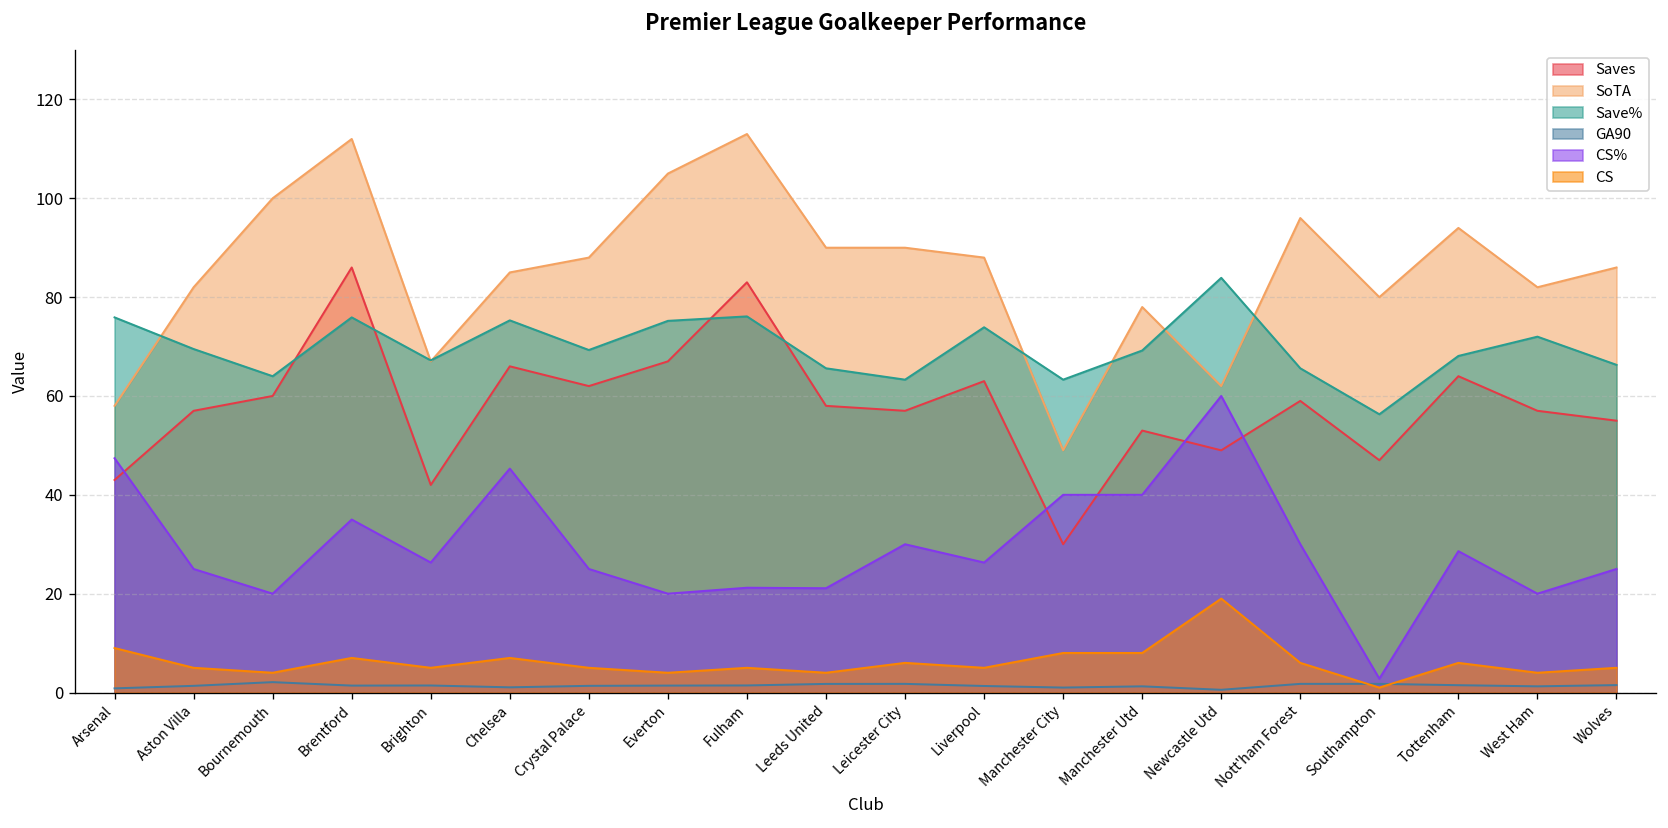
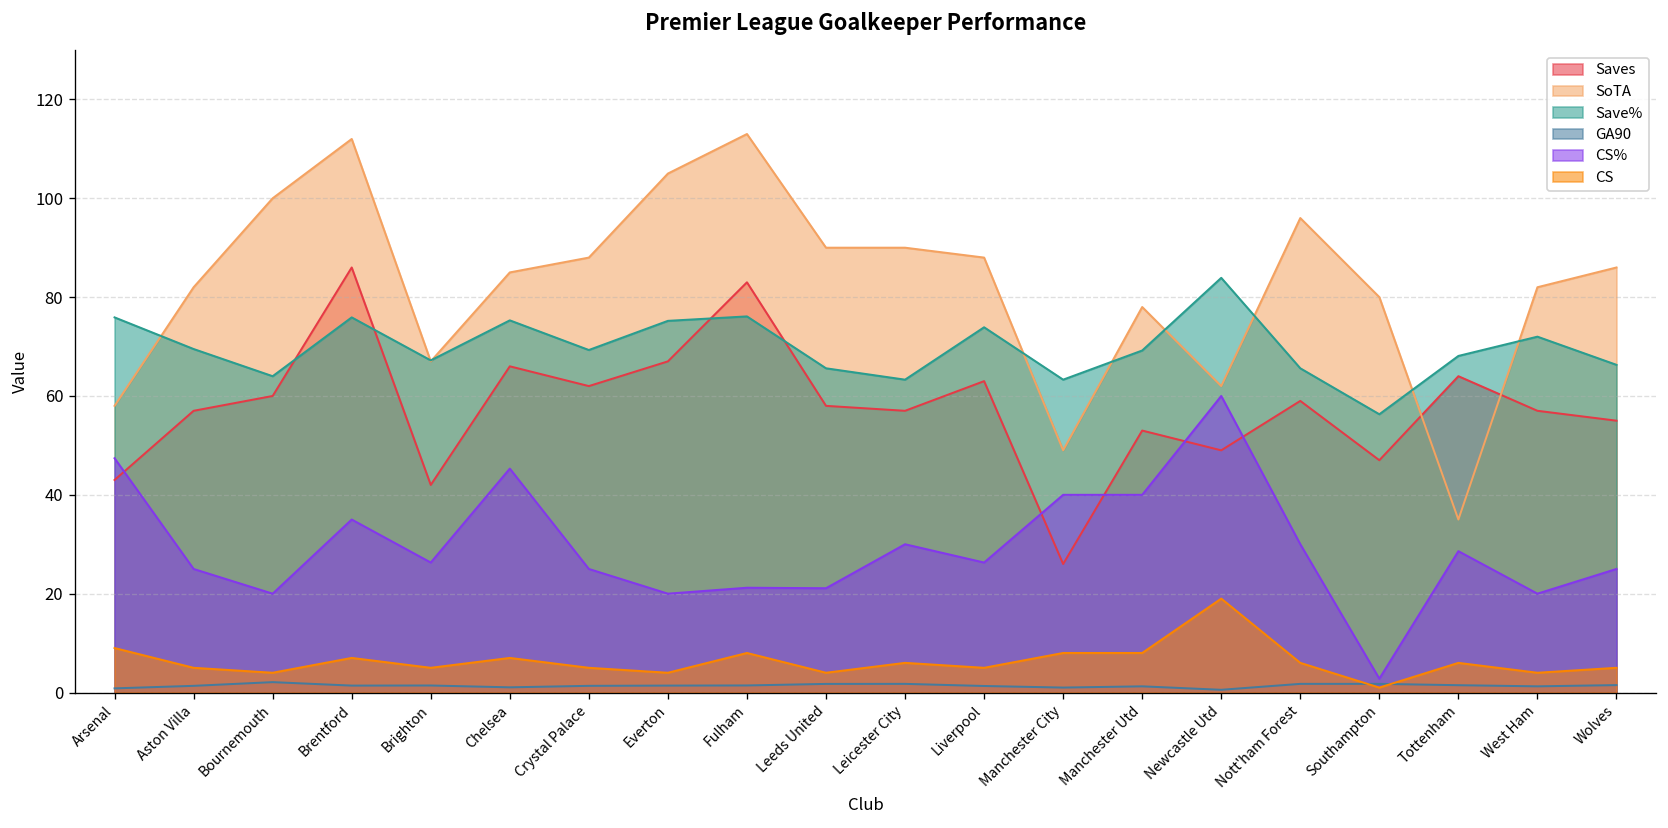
CS, Fulham: 5 -> 8
Saves, Manchester City: 30 -> 26
SoTA, Tottenham: 94 -> 35
